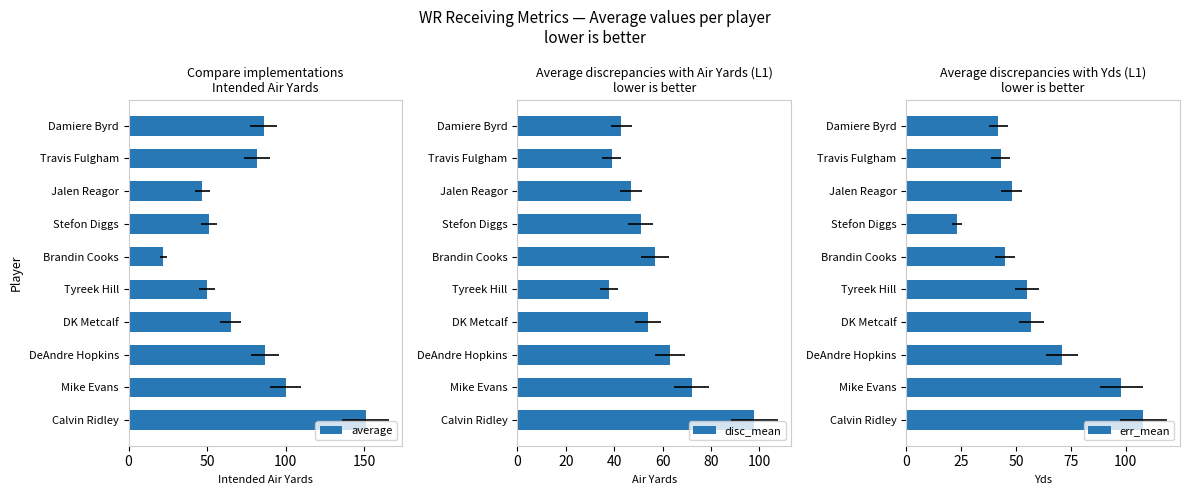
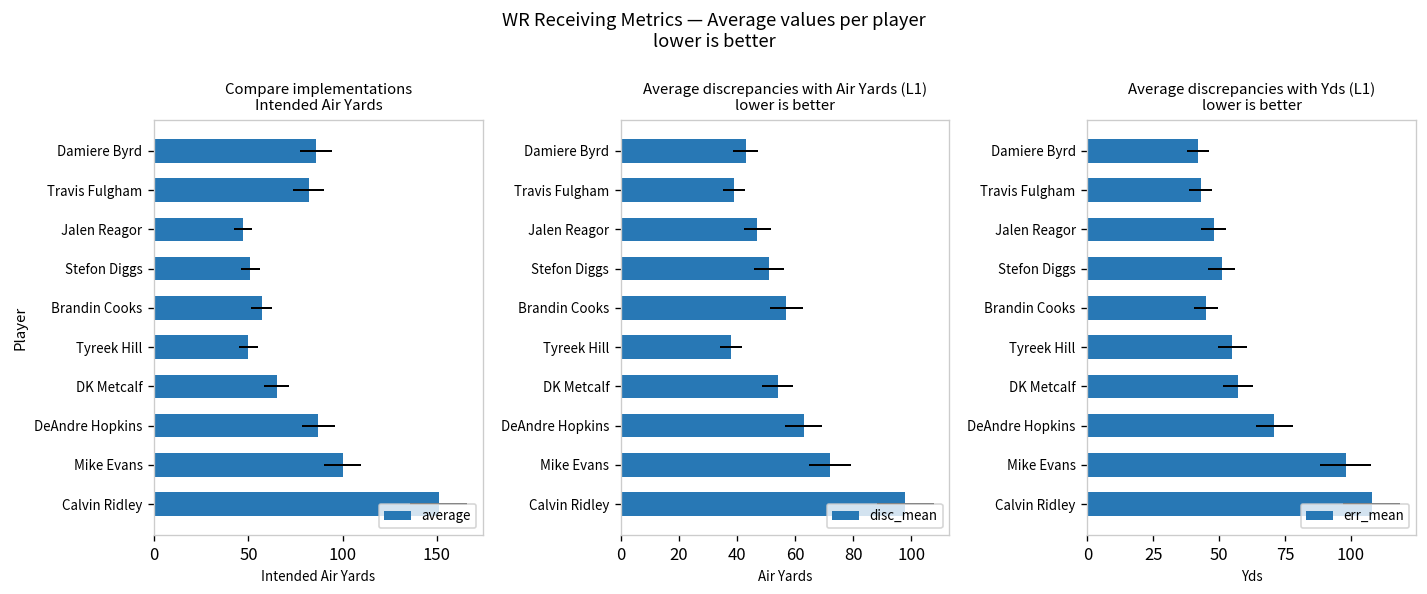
Compare implementations Intended Air Yards, Brandin Cooks: 22 -> 57
Average discrepancies with Yds (L1) lower is better, Stefon Diggs: 23 -> 51
